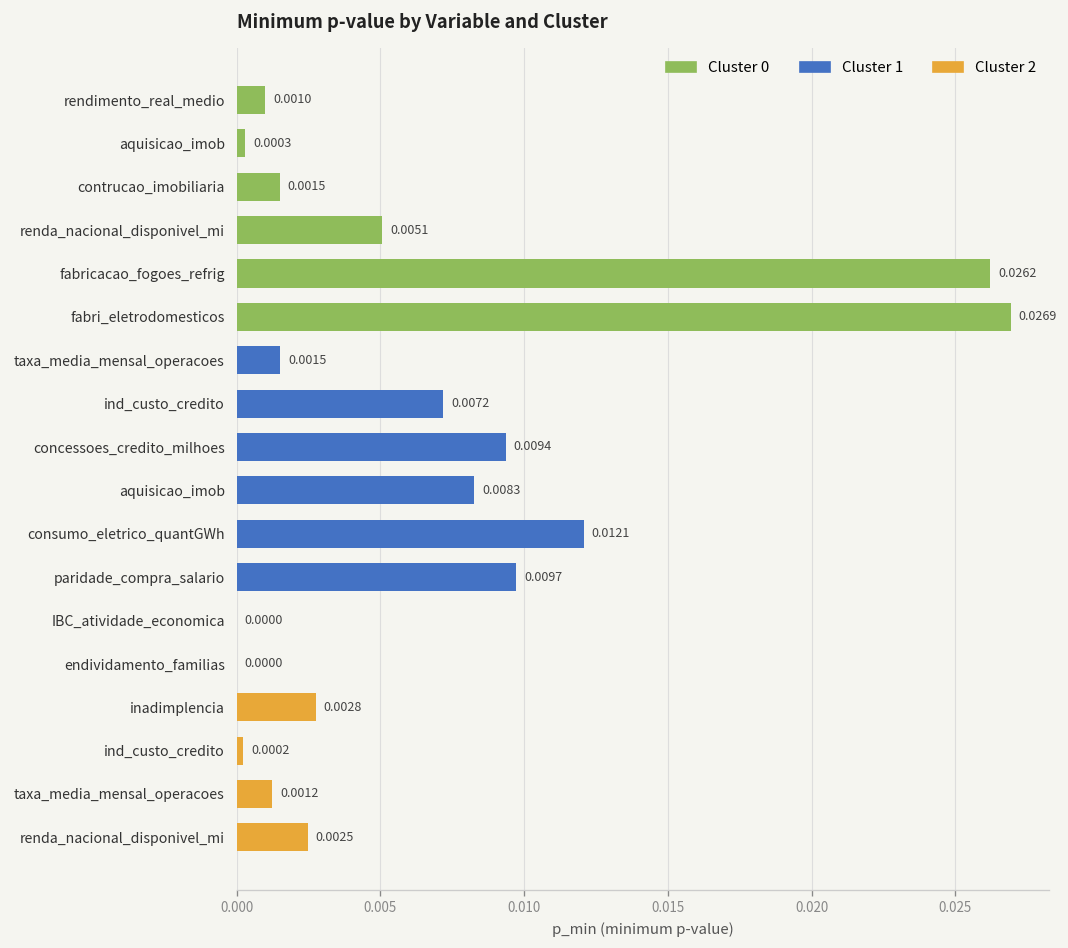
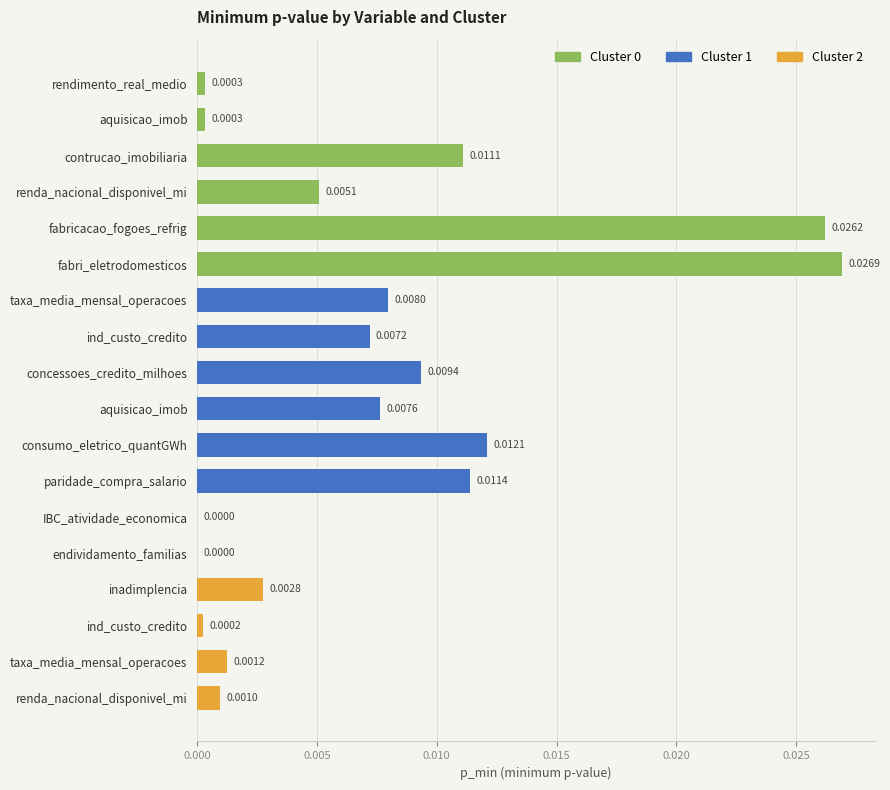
Cluster 0, rendimento_real_medio: 0.0010 -> 0.0003
Cluster 0, contrucao_imobiliaria: 0.0015 -> 0.0111
Cluster 1, taxa_media_mensal_operacoes: 0.0015 -> 0.0080
Cluster 1, aquisicao_imob: 0.0083 -> 0.0076
Cluster 1, paridade_compra_salario: 0.0097 -> 0.0114
Cluster 2, renda_nacional_disponivel_mi: 0.0025 -> 0.0010
